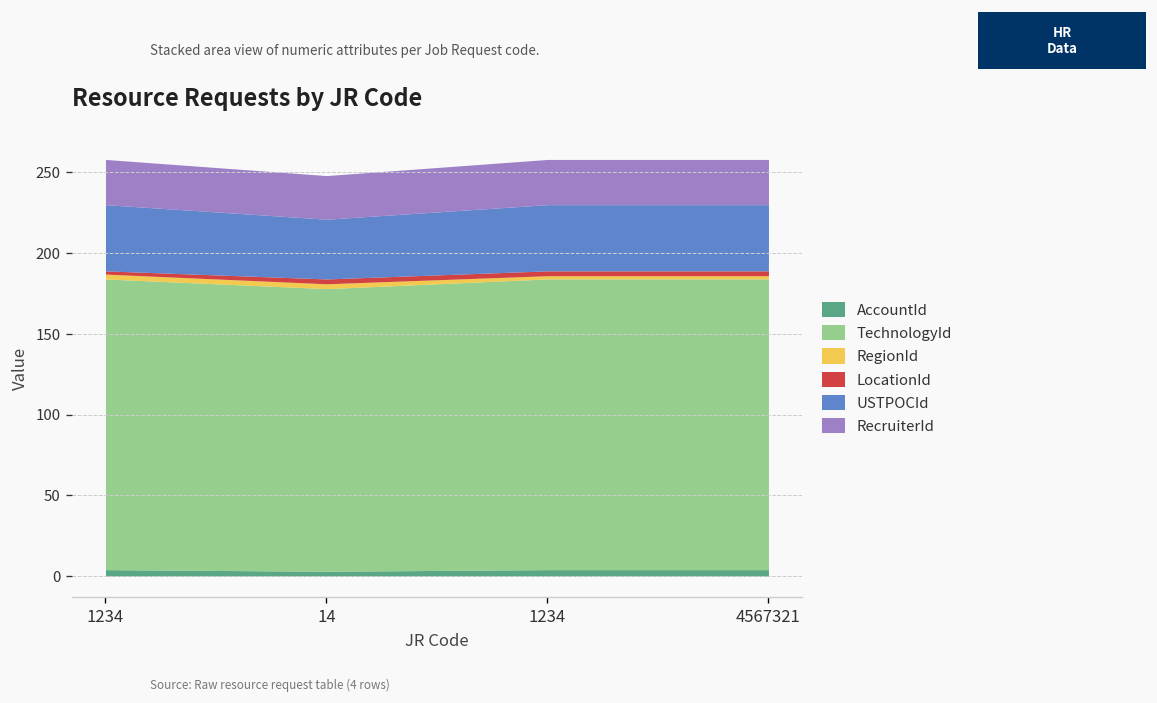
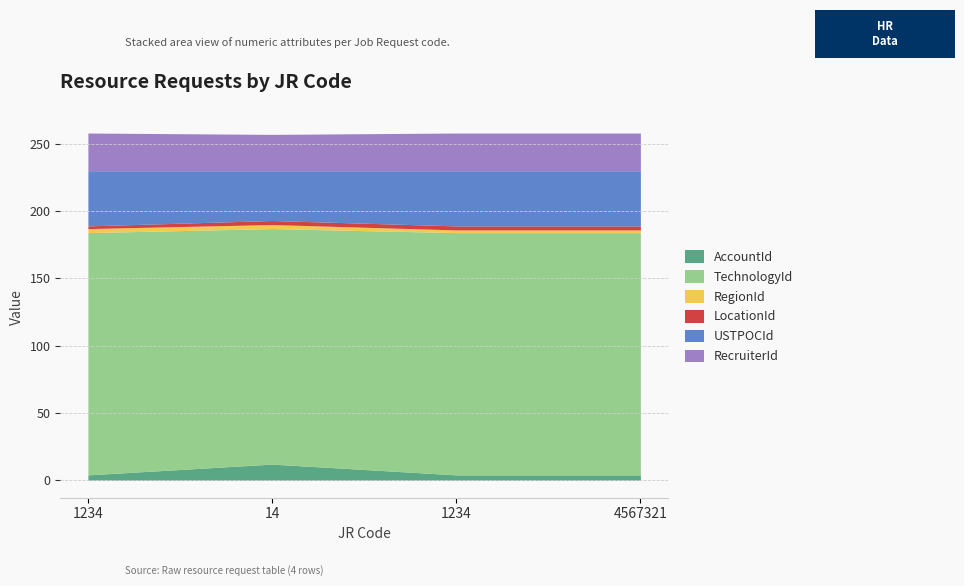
AccountId, 14: 3 -> 12
